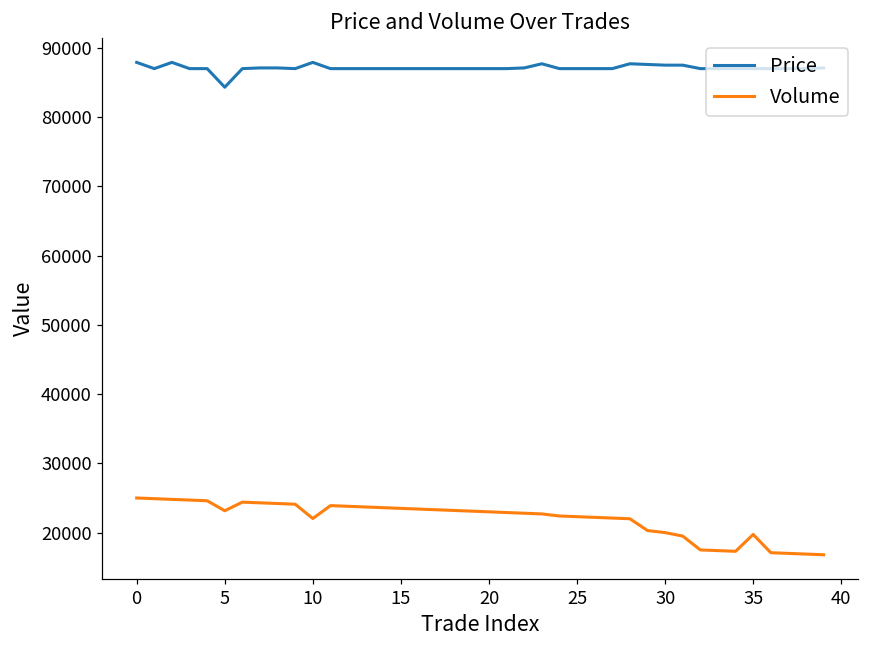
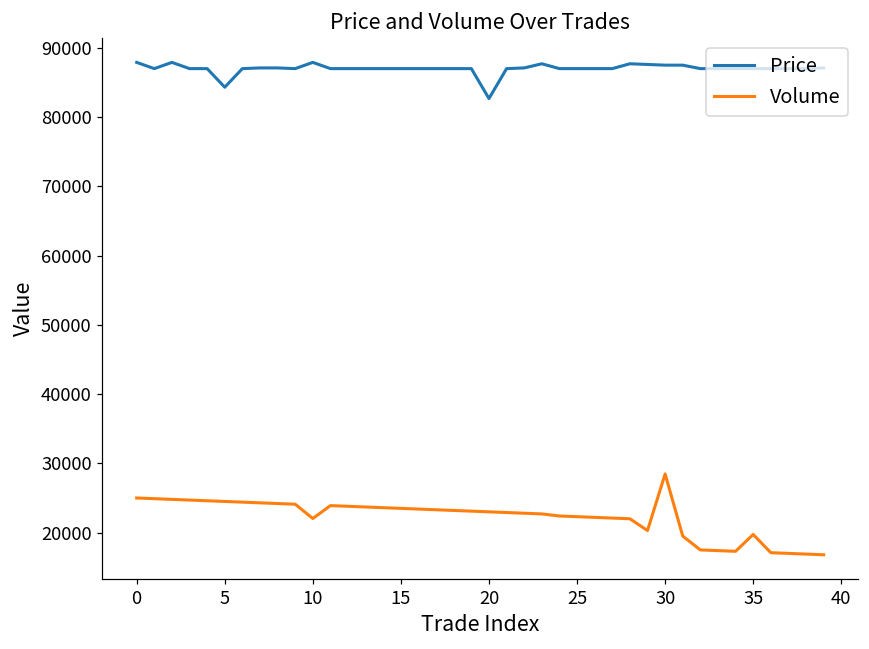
Volume, 5: 23000 -> 25000
Price, 20: 87000 -> 83000
Volume, 30: 20000 -> 28000
